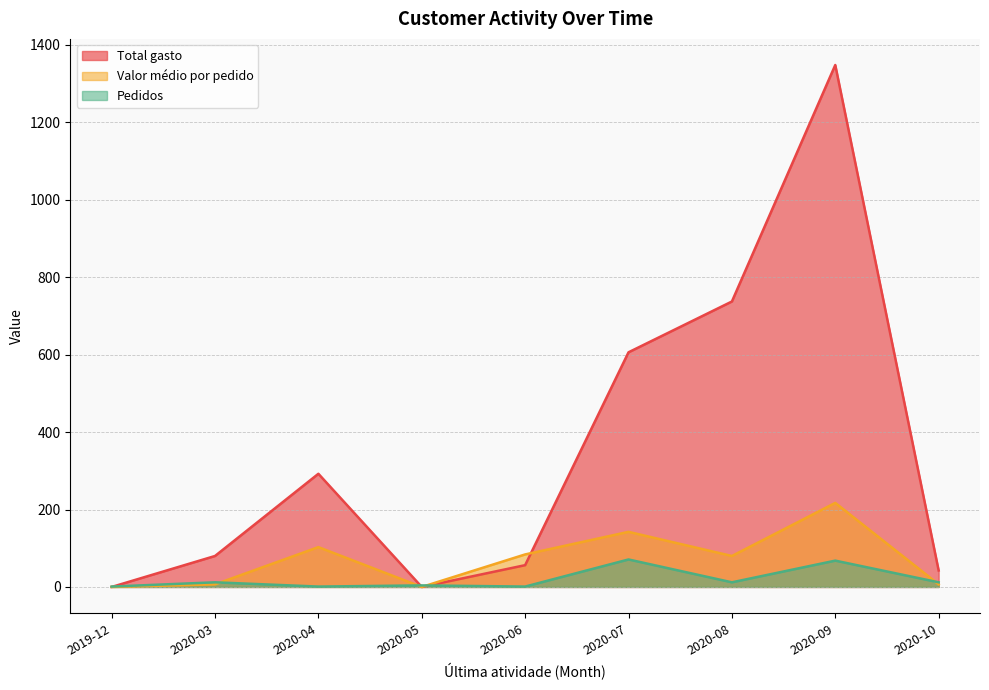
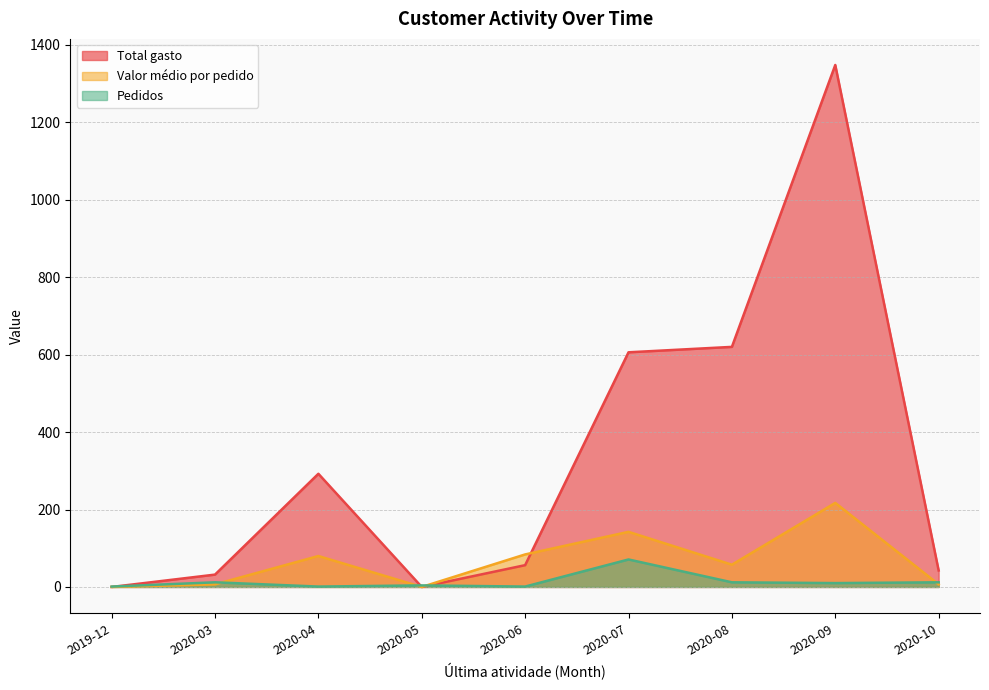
Total gasto, 2020-03: 80 -> 30
Valor médio por pedido, 2020-04: 100 -> 80
Total gasto, 2020-08: 740 -> 620
Valor médio por pedido, 2020-08: 80 -> 60
Pedidos, 2020-09: 70 -> 10
